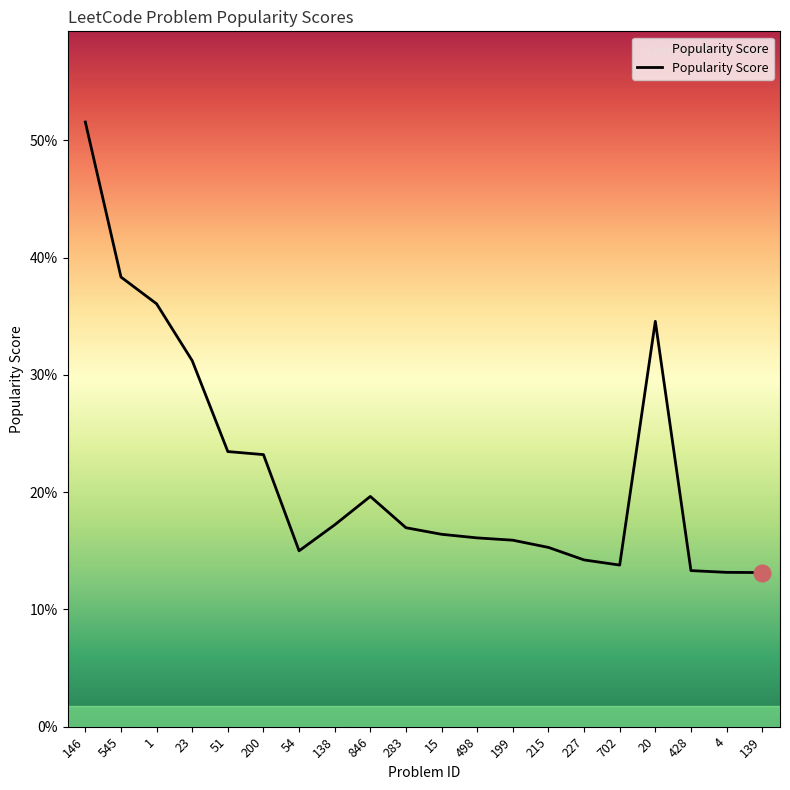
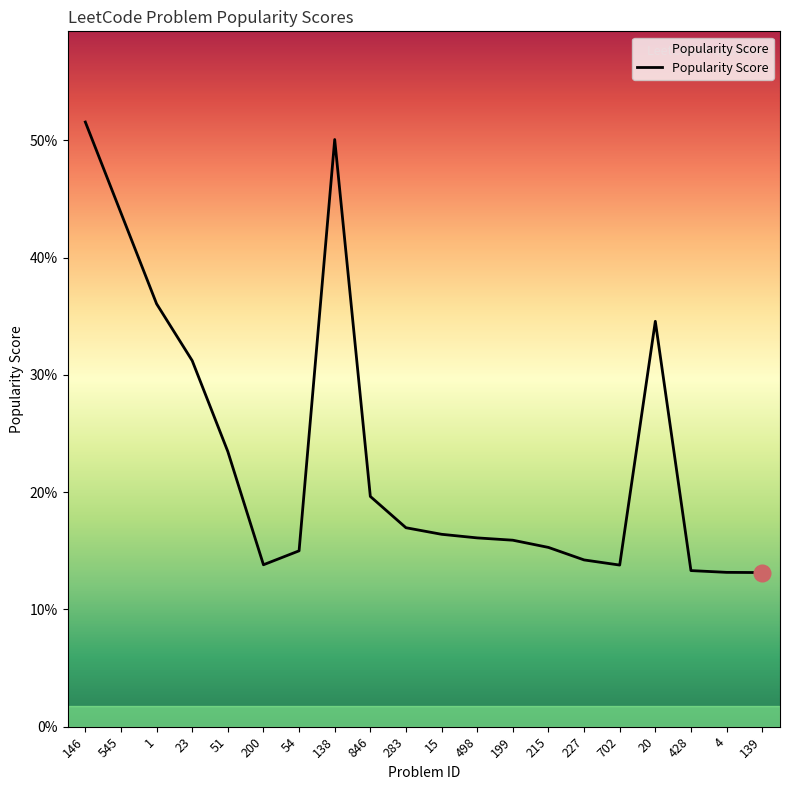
Popularity Score, 545: 38.3% -> 43.8%
Popularity Score, 200: 23.2% -> 13.8%
Popularity Score, 138: 17.2% -> 50.1%
